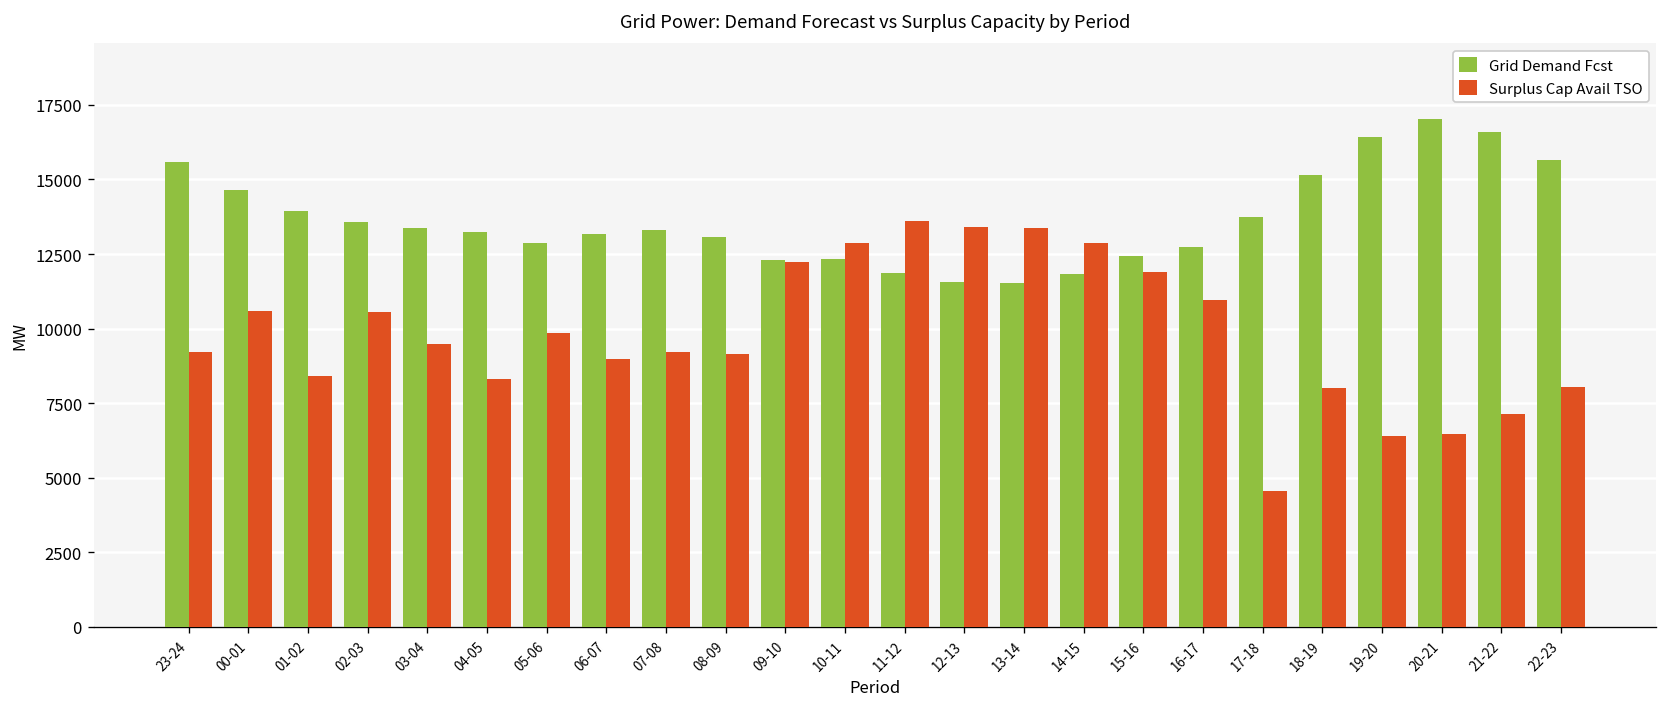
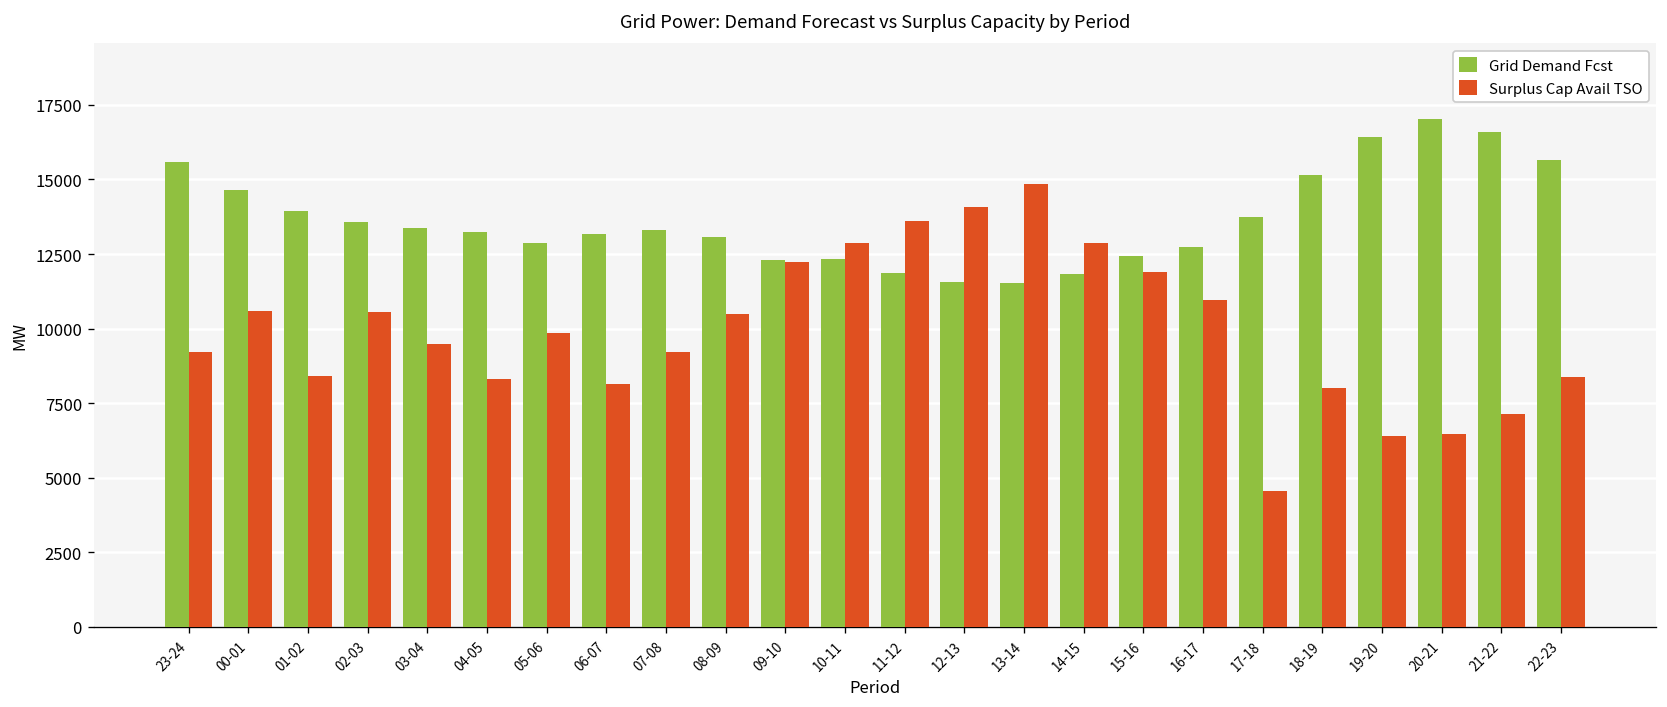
Surplus Cap Avail TSO, 06-07: 9000 -> 8100
Surplus Cap Avail TSO, 08-09: 9200 -> 10500
Surplus Cap Avail TSO, 12-13: 13400 -> 14100
Surplus Cap Avail TSO, 13-14: 13400 -> 14800
Surplus Cap Avail TSO, 22-23: 8000 -> 8400
